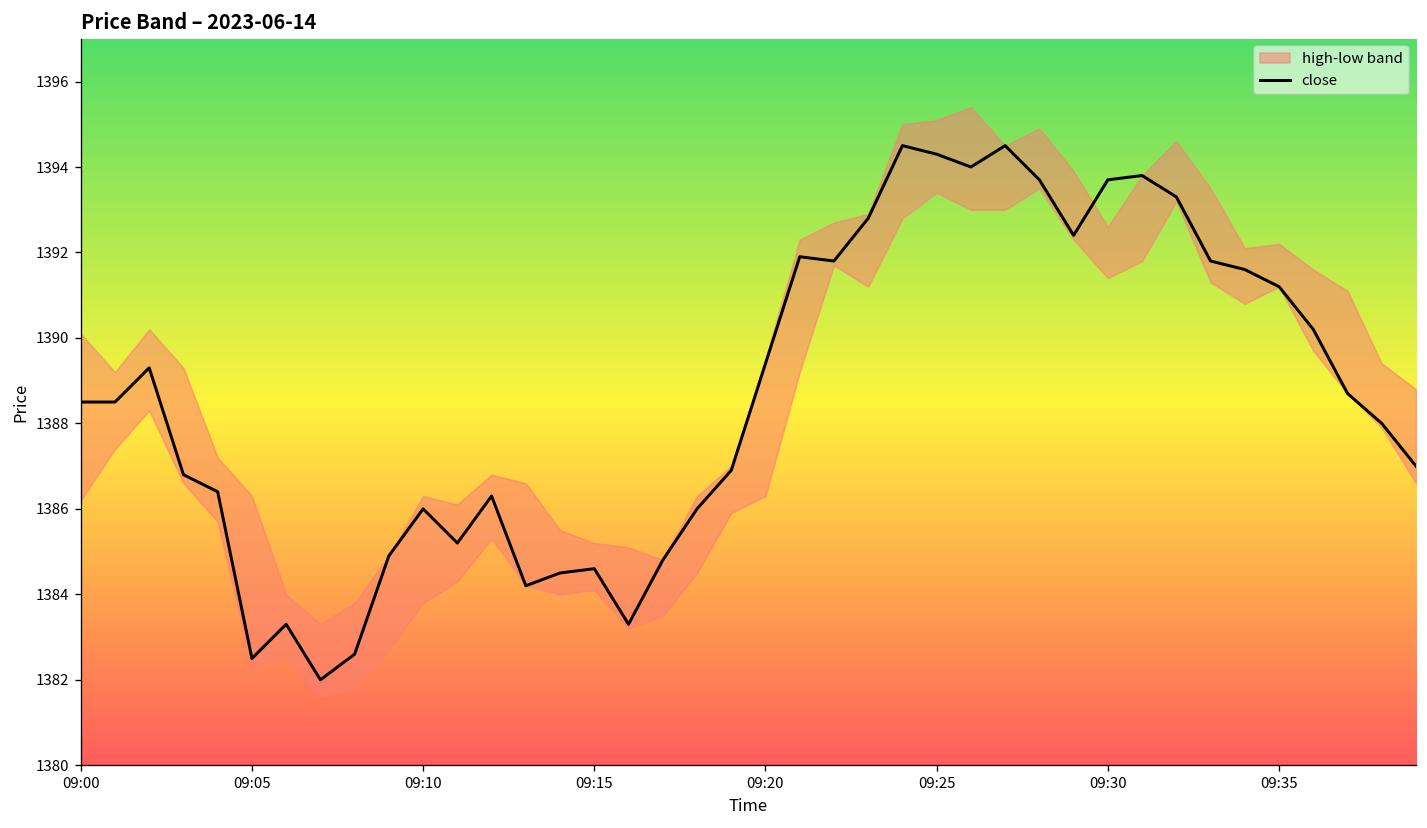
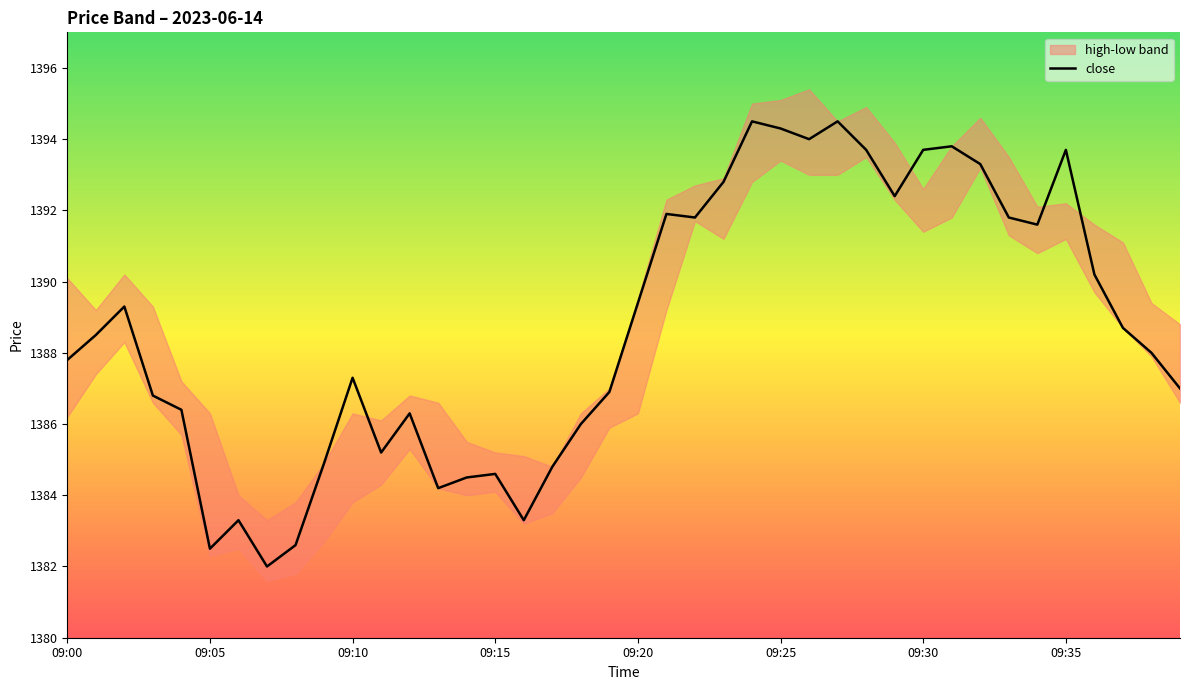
close, 09:00: 1388.5 -> 1387.8
close, 09:10: 1386.0 -> 1387.3
close, 09:35: 1391.2 -> 1393.7
